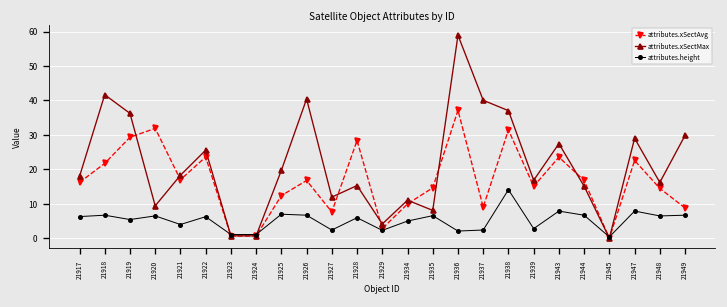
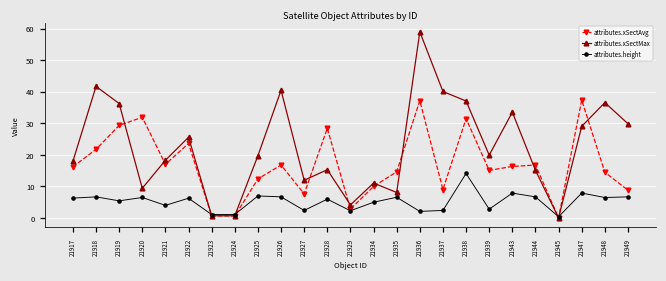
attributes.xSectMax, 21939: 17 -> 20
attributes.xSectAvg, 21943: 24 -> 16
attributes.xSectMax, 21943: 27 -> 34
attributes.xSectAvg, 21947: 23 -> 37
attributes.xSectMax, 21948: 16 -> 37
